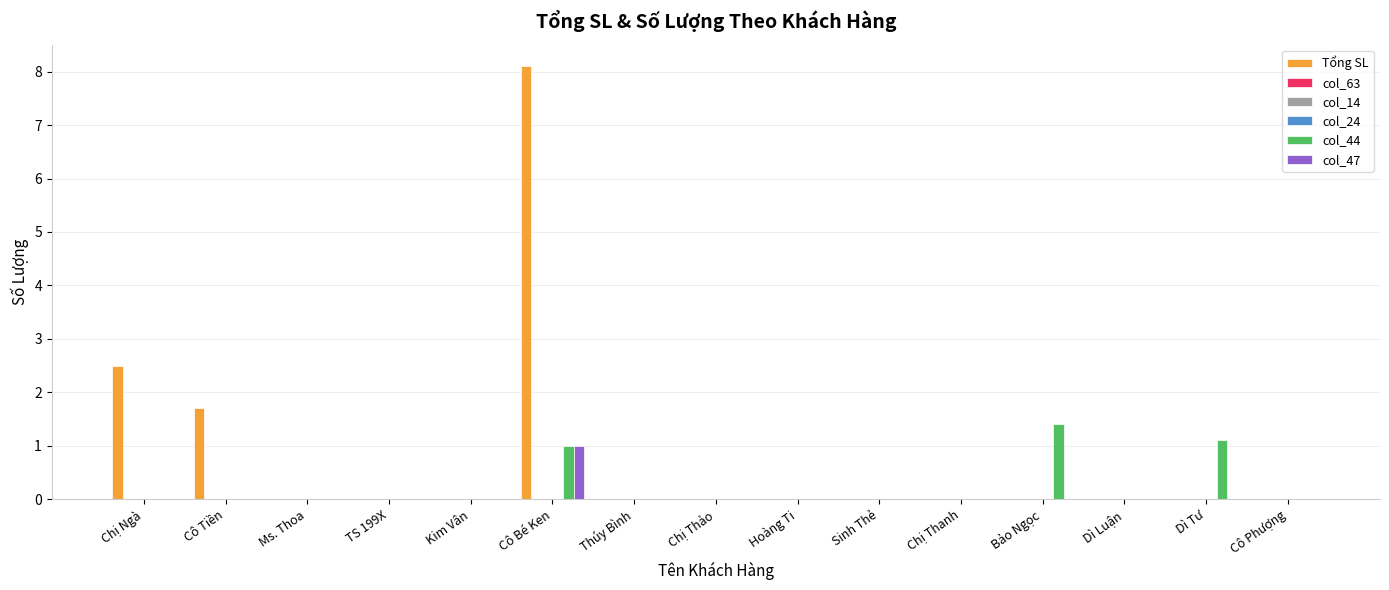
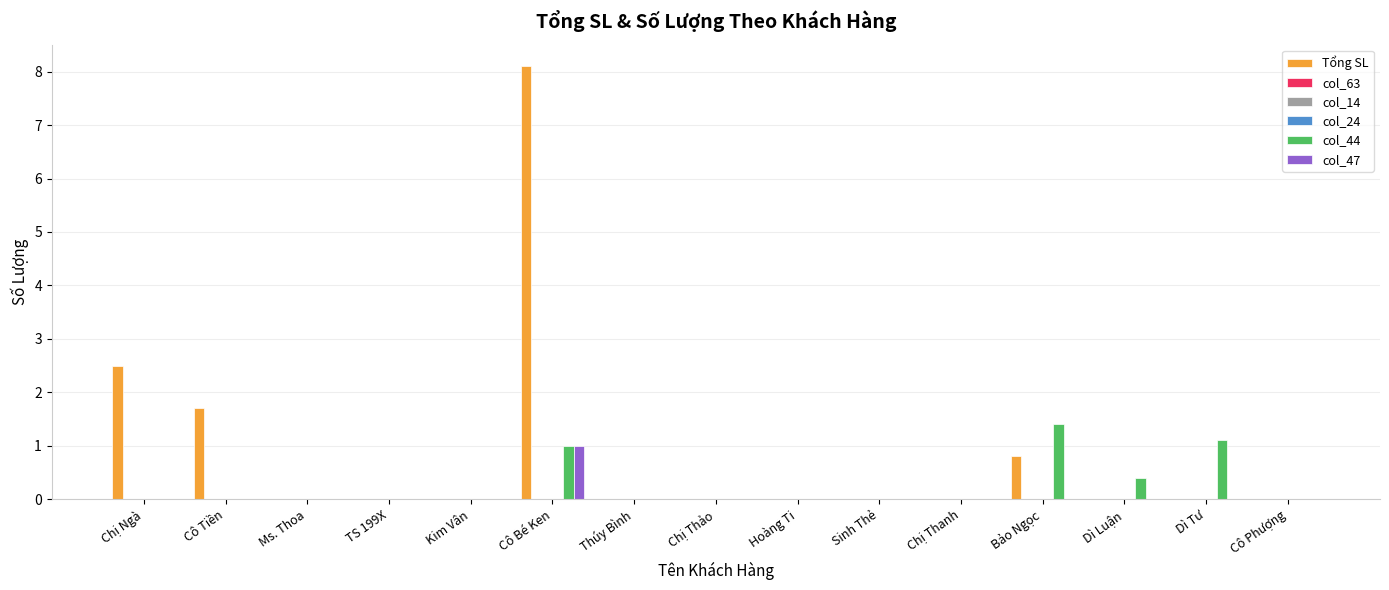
Tổng SL, Bảo Ngọc: 0.0 -> 0.8
col_44, Dì Luận: 0.0 -> 0.4
